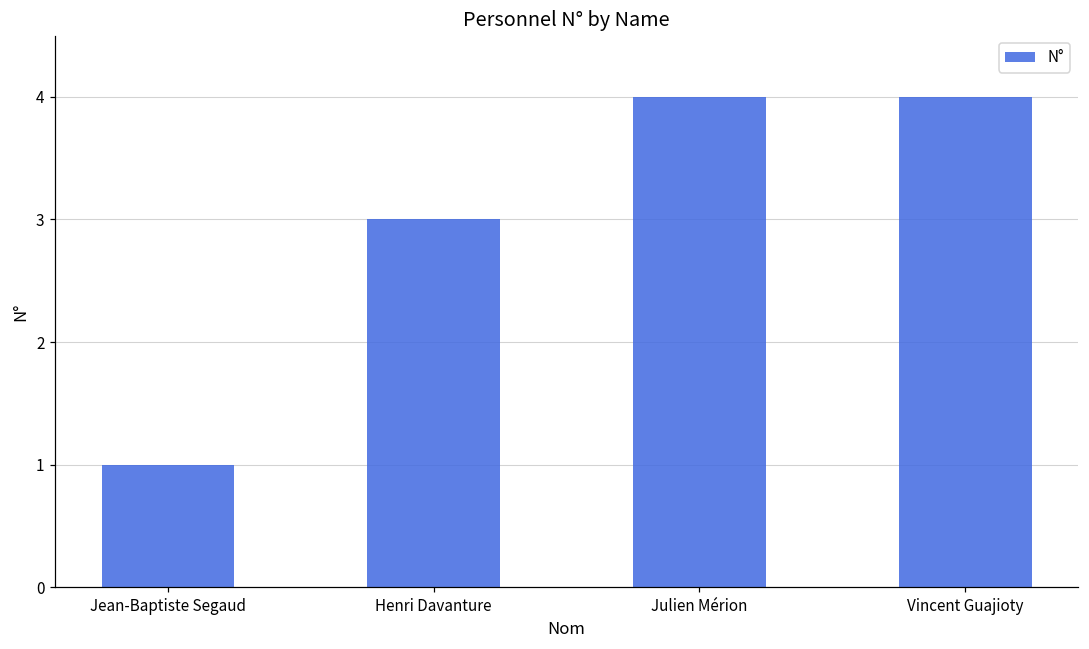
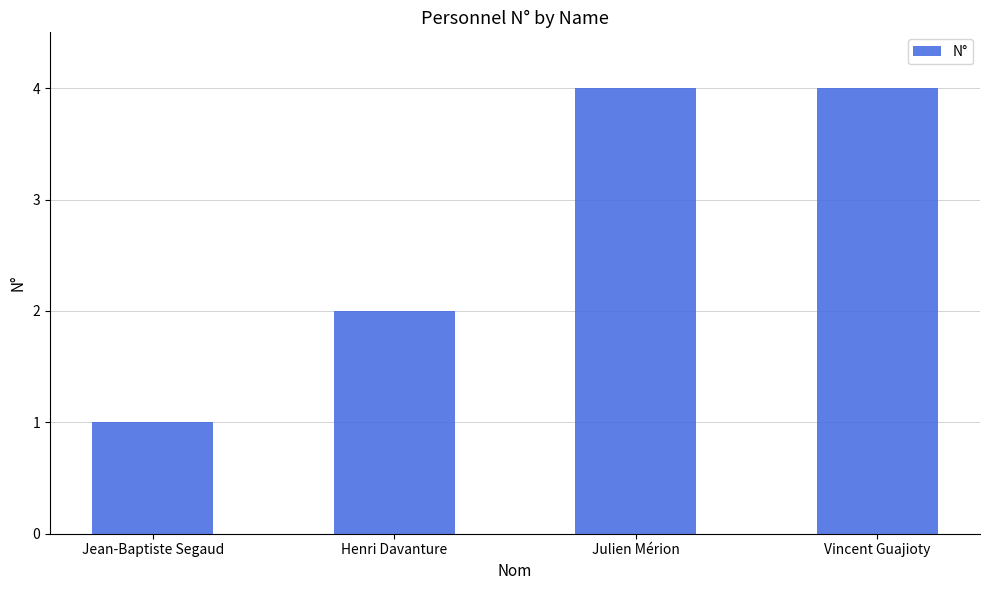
Henri Davanture: 3 -> 2
